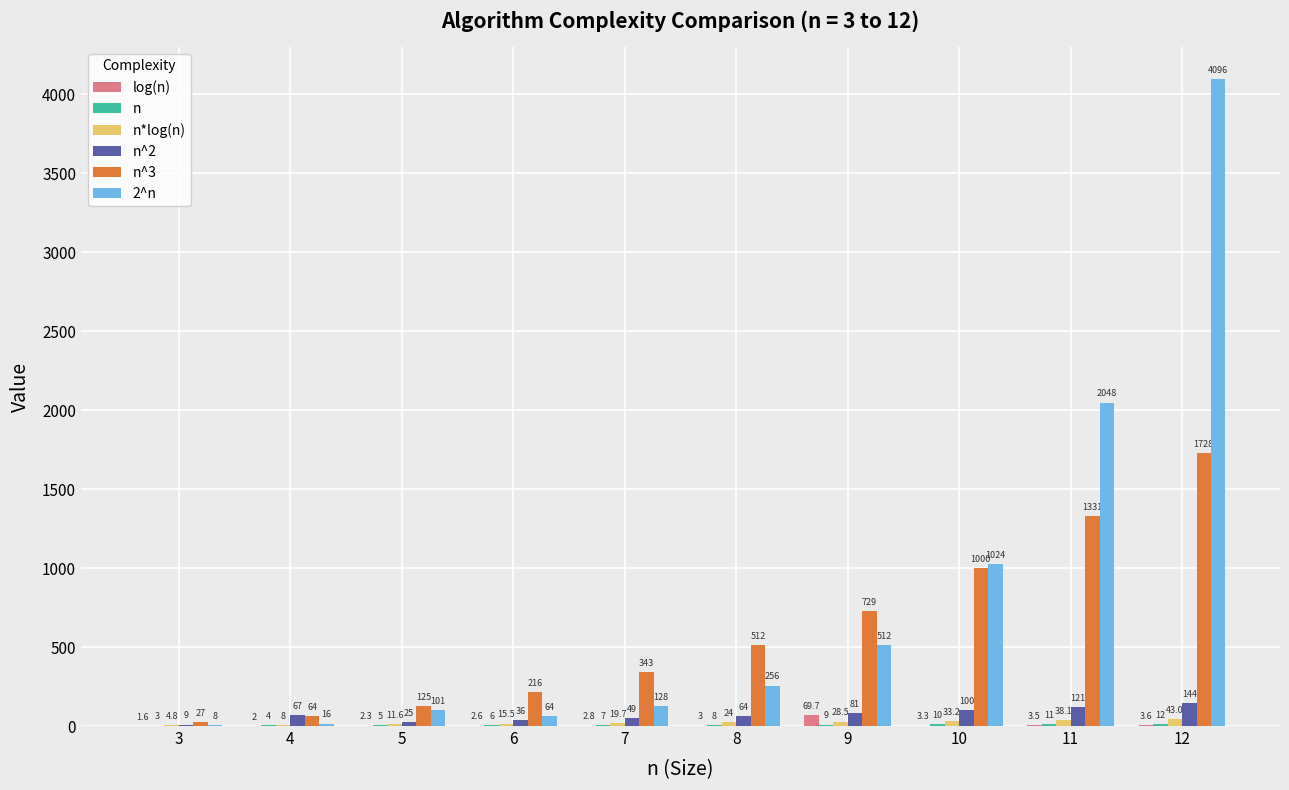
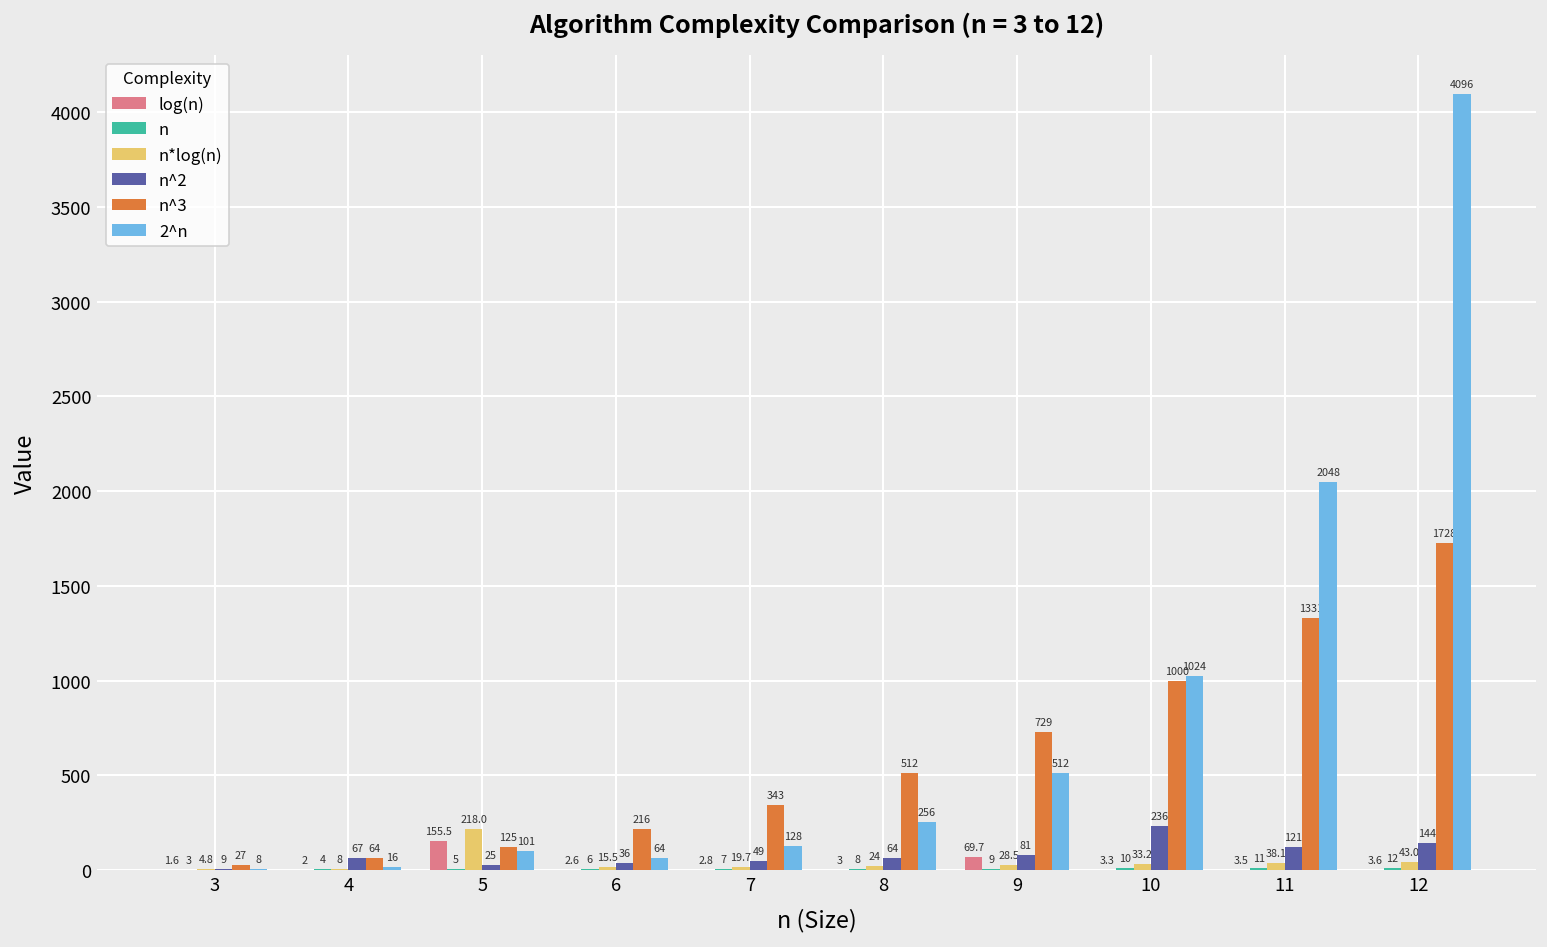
log(n), 5: 2.3 -> 155.5
n*log(n), 5: 11.6 -> 218.0
n^2, 10: 100 -> 236
